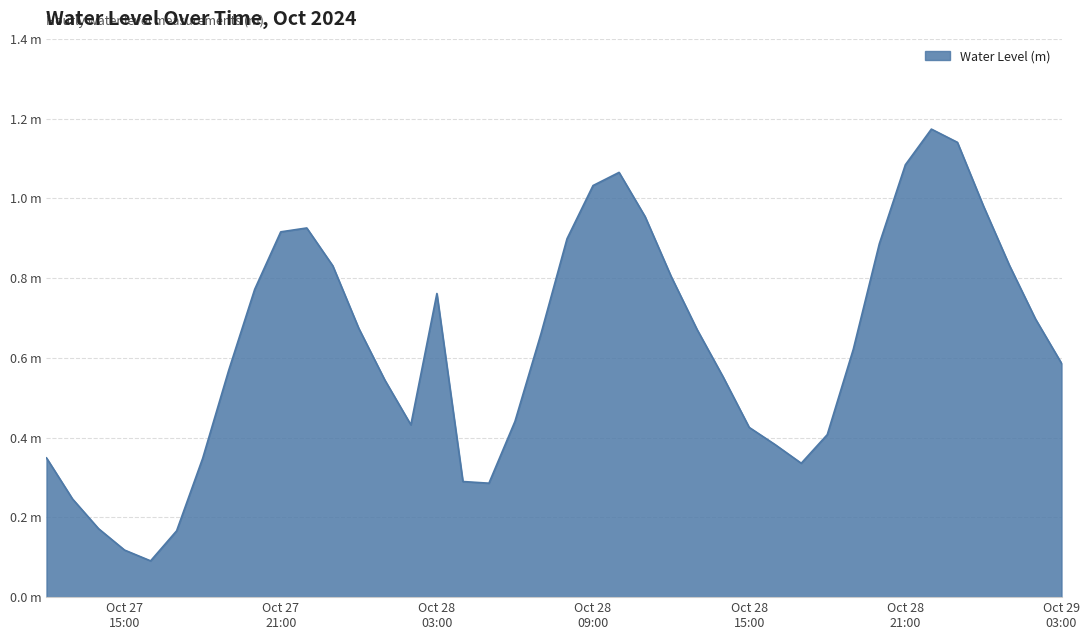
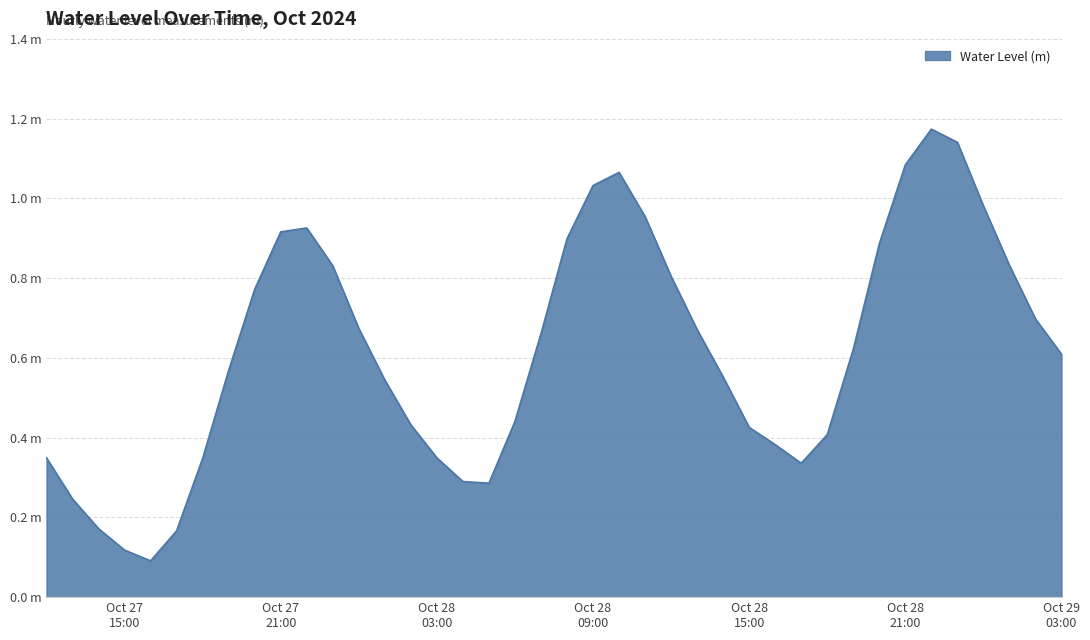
Oct 28 03:00: 0.76 m -> 0.35 m
Oct 29 03:00: 0.59 m -> 0.61 m
